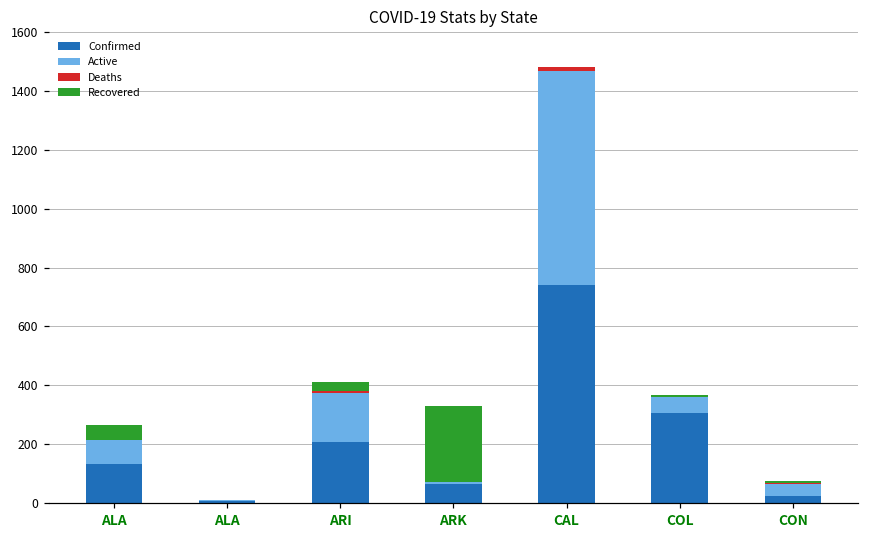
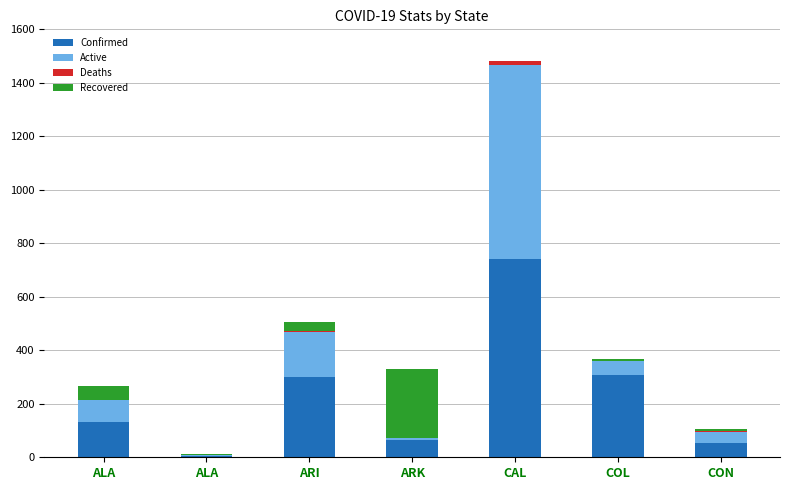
Confirmed, ARI: 210 -> 300
Confirmed, CON: 20 -> 50
